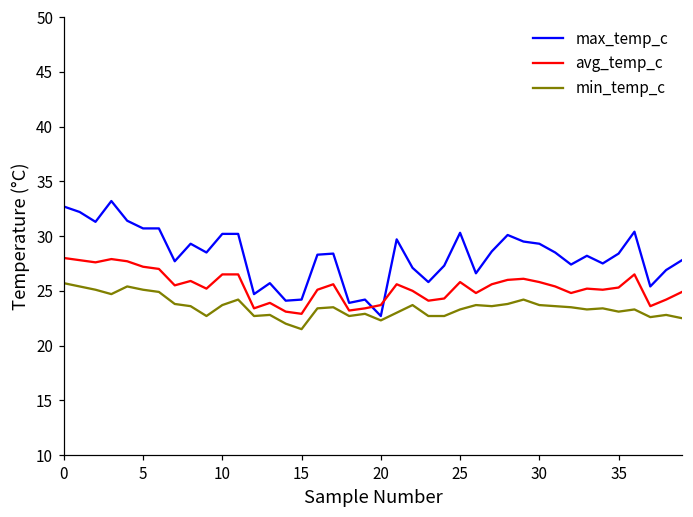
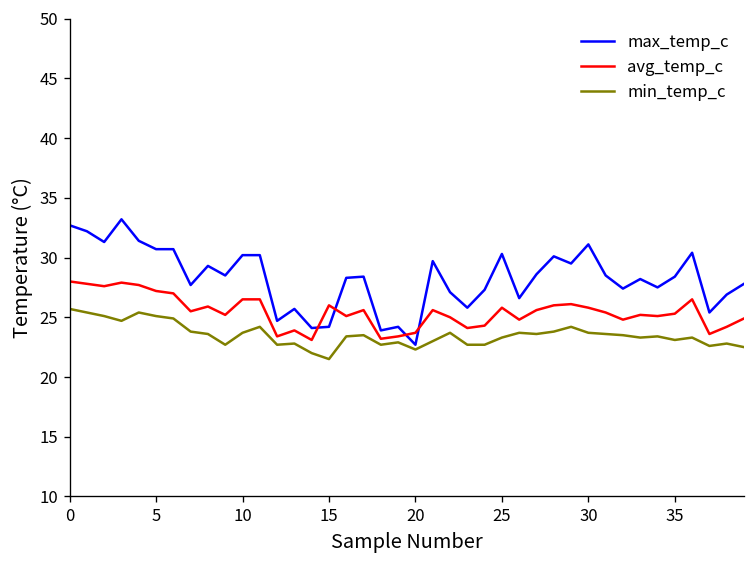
avg_temp_c, 15: 23 -> 26
max_temp_c, 30: 29 -> 31
